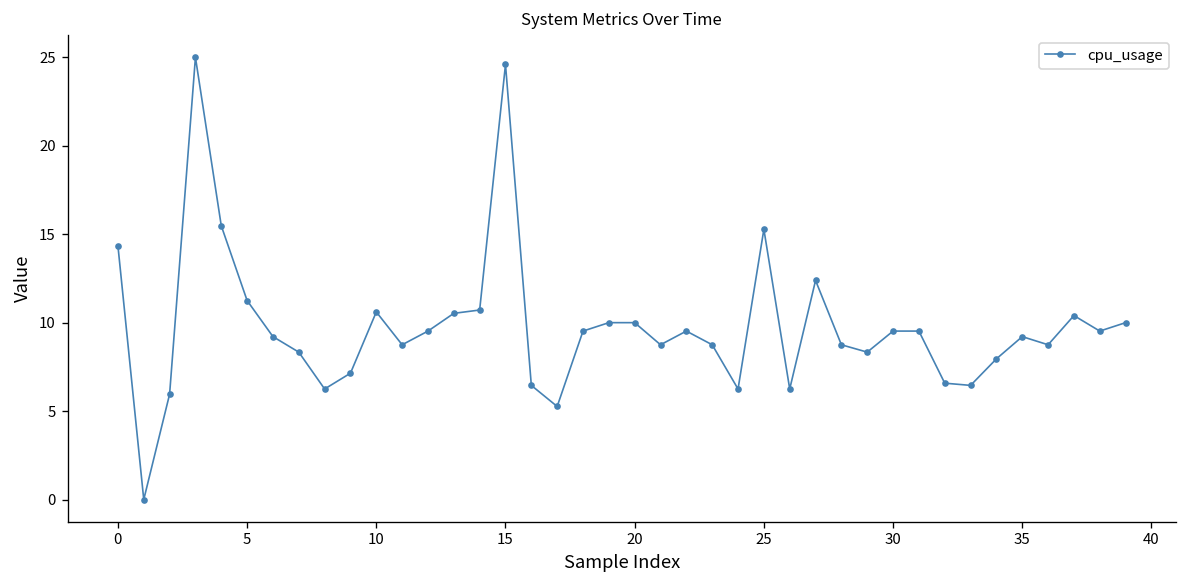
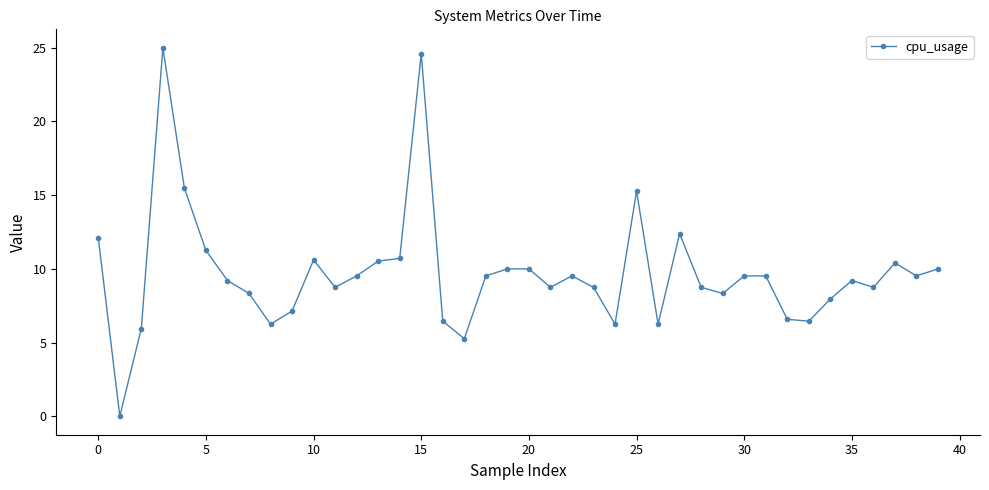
0: 14.3 -> 12.1
